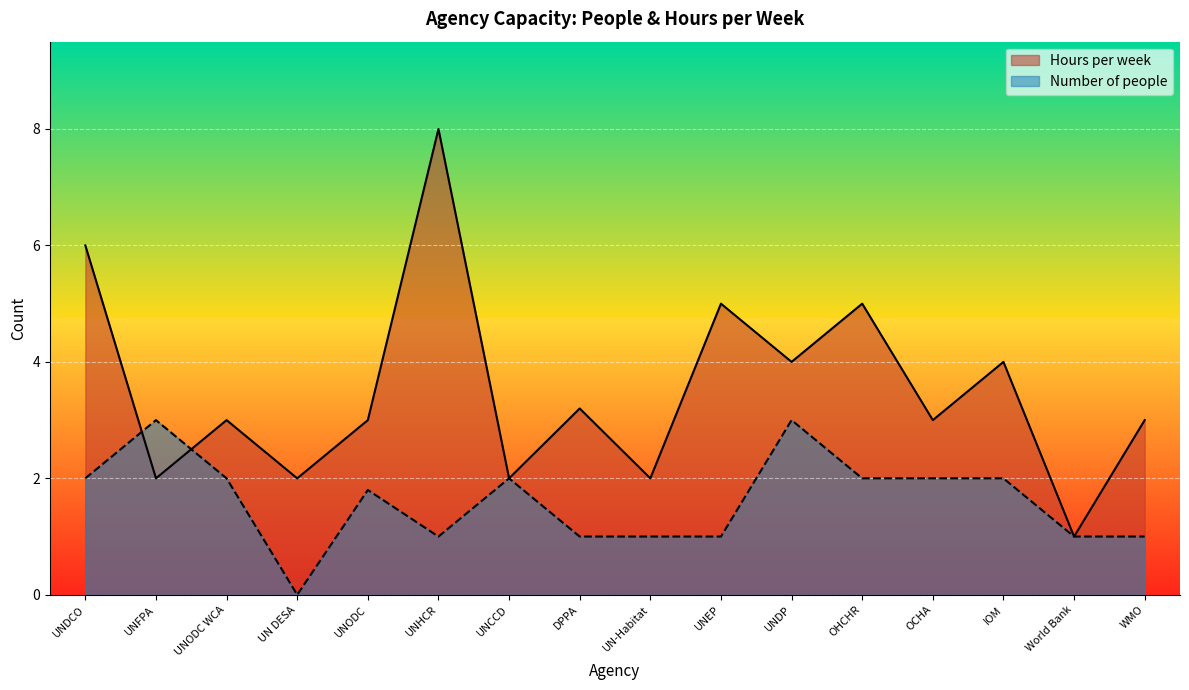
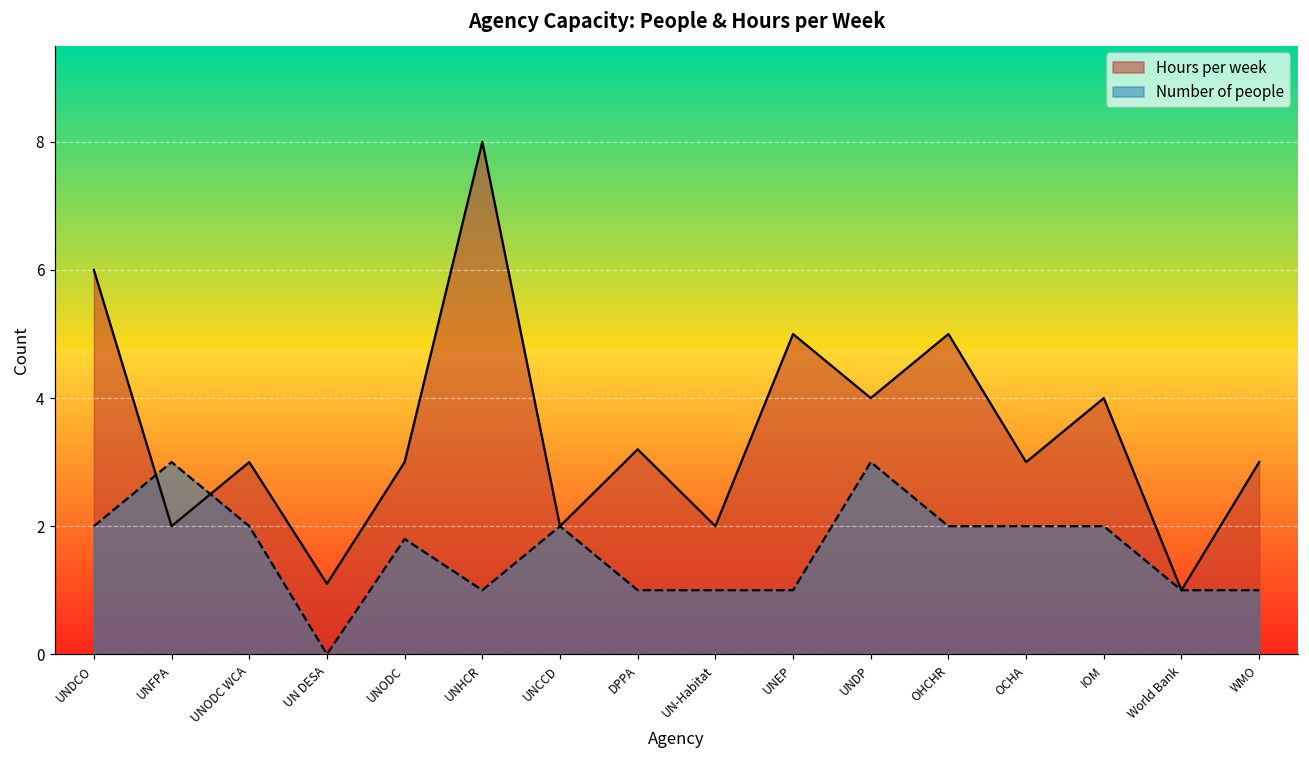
Hours per week, UN DESA: 2.0 -> 1.1
